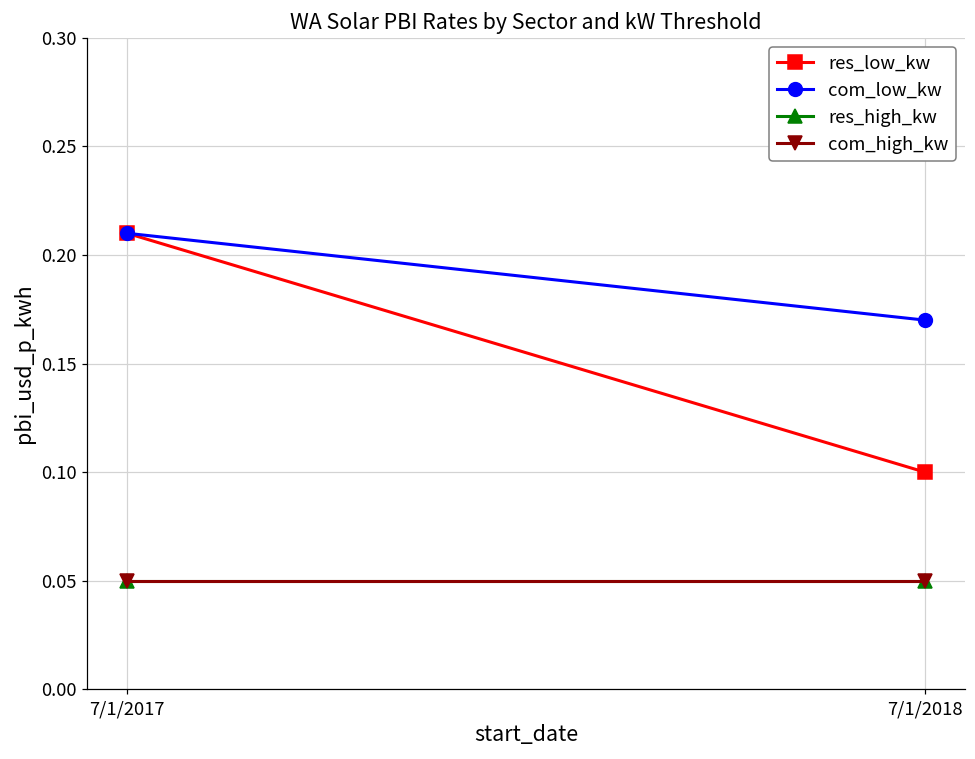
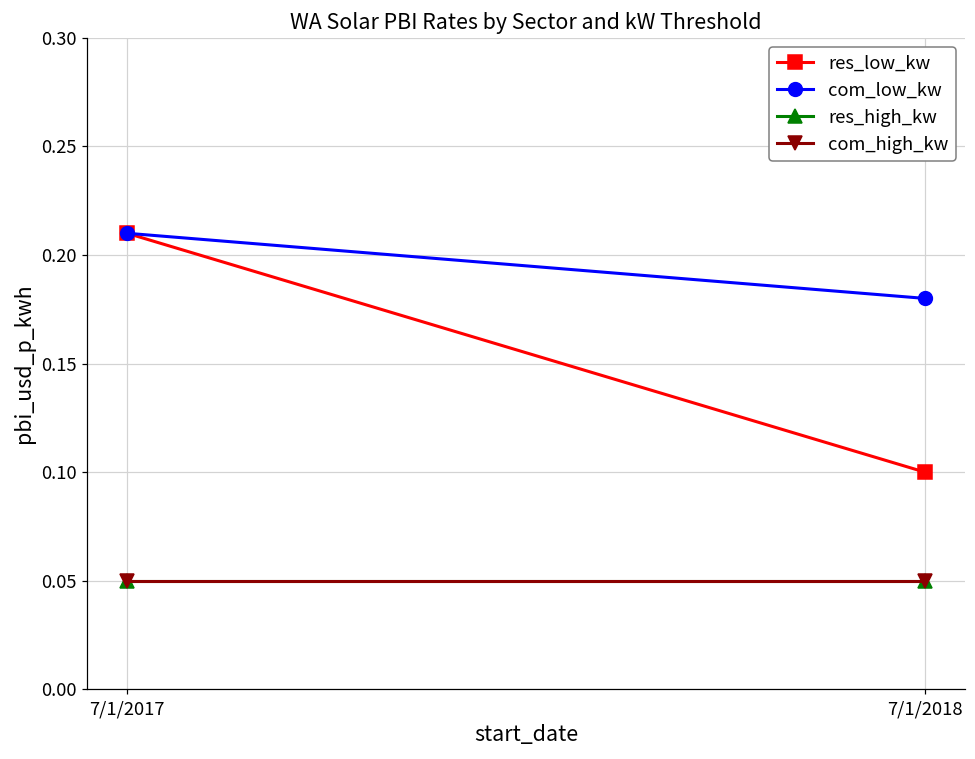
com_low_kw, 7/1/2018: 0.17 -> 0.18
